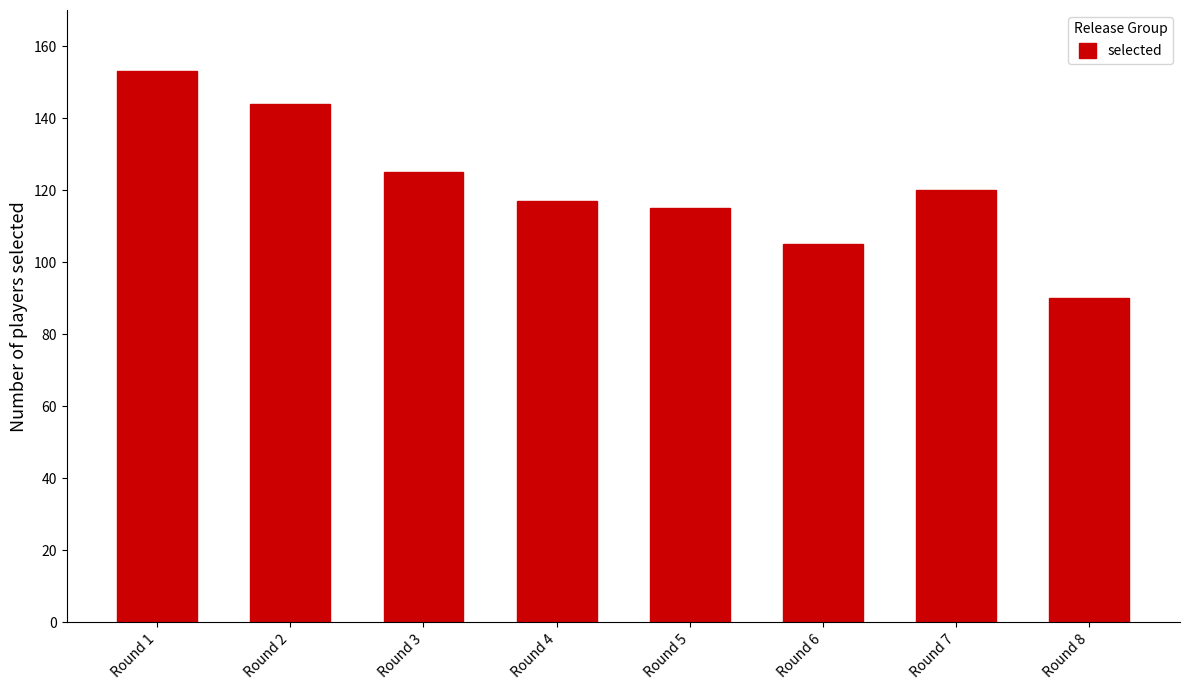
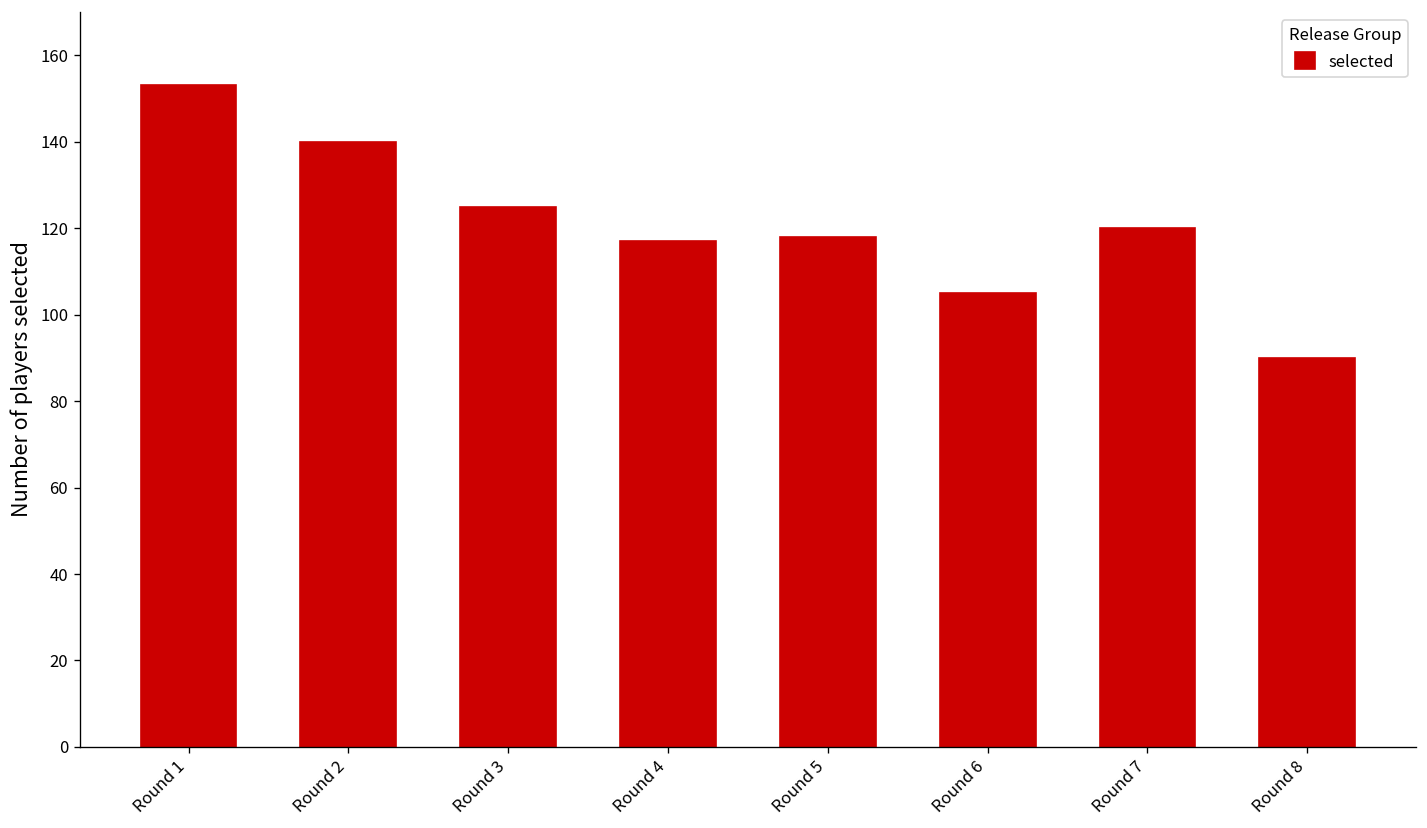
Round 2: 144 -> 140
Round 5: 115 -> 118
